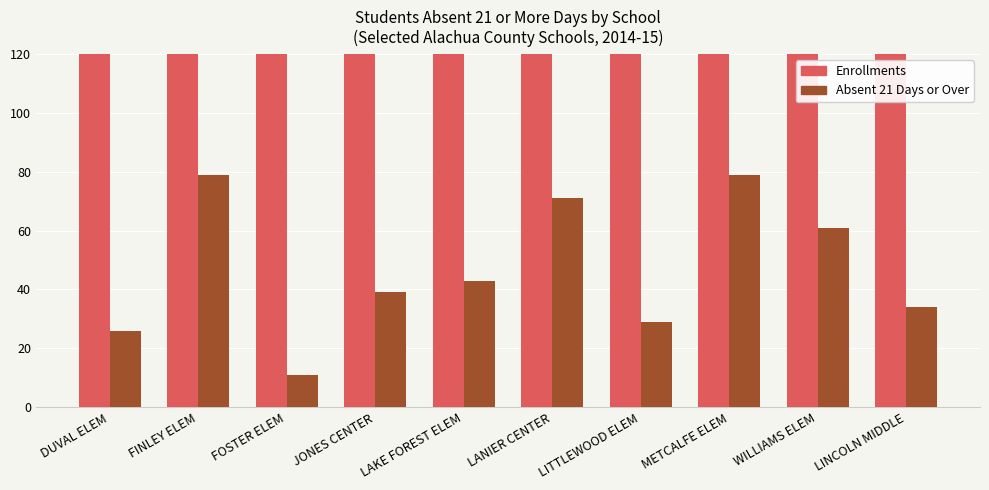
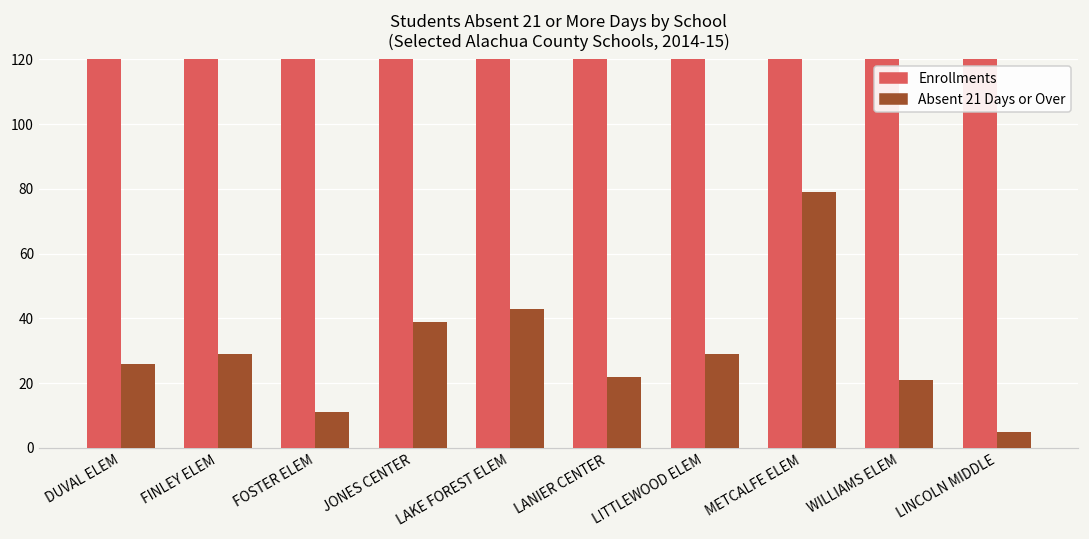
Absent 21 Days or Over, FINLEY ELEM: 79 -> 29
Absent 21 Days or Over, LANIER CENTER: 71 -> 22
Absent 21 Days or Over, WILLIAMS ELEM: 61 -> 21
Absent 21 Days or Over, LINCOLN MIDDLE: 34 -> 5
